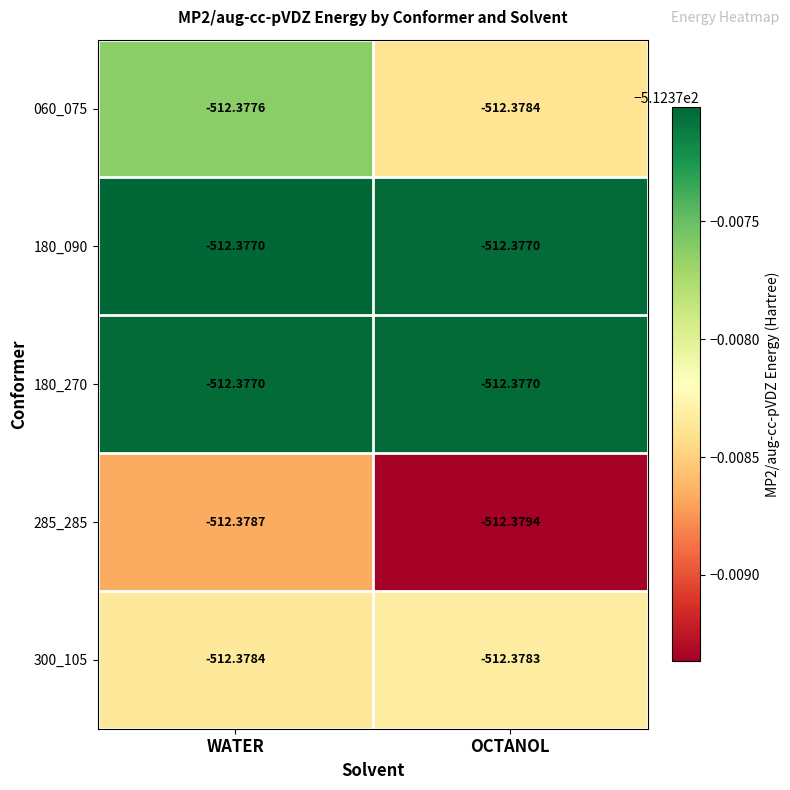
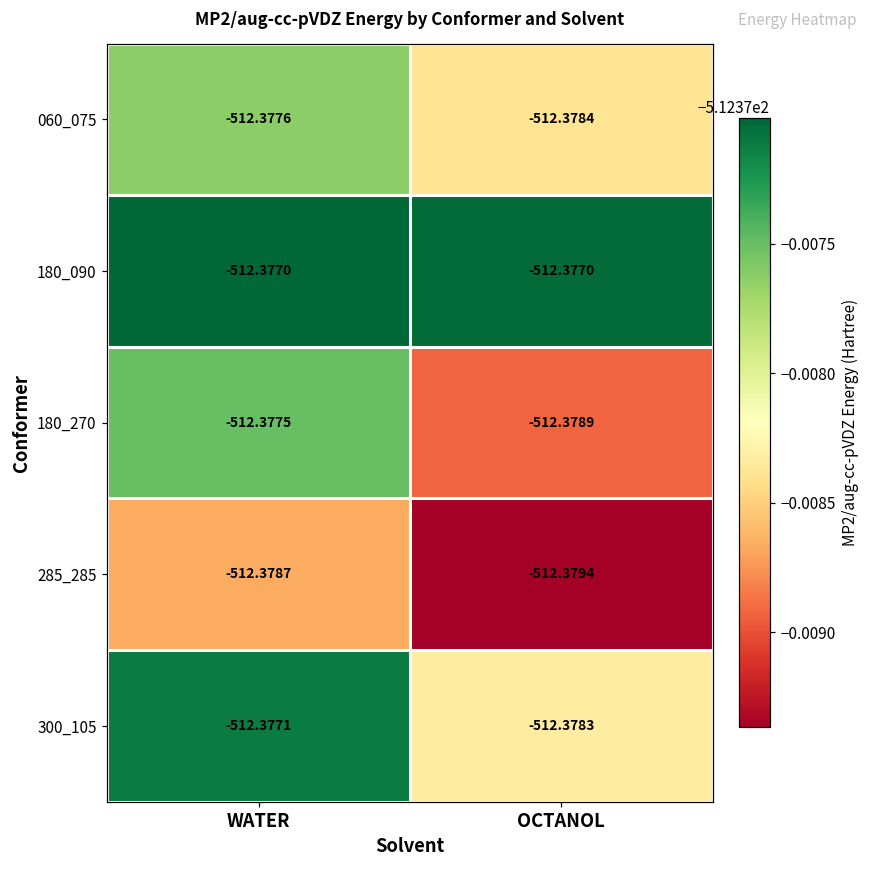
180_270, WATER: -512.3770 -> -512.3775
180_270, OCTANOL: -512.3770 -> -512.3789
300_105, WATER: -512.3784 -> -512.3771
